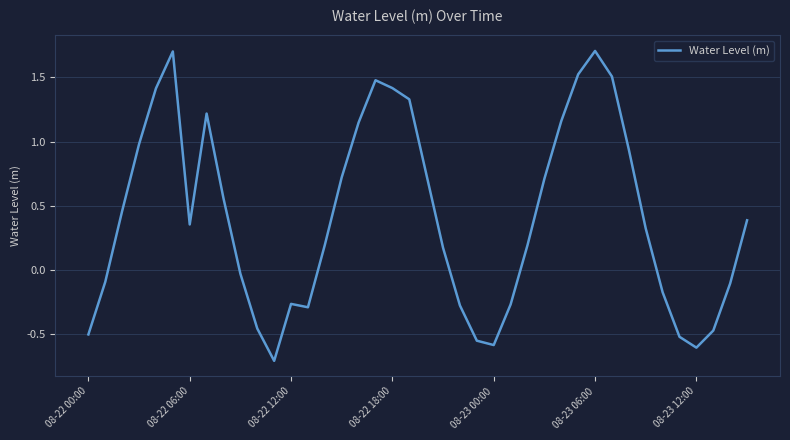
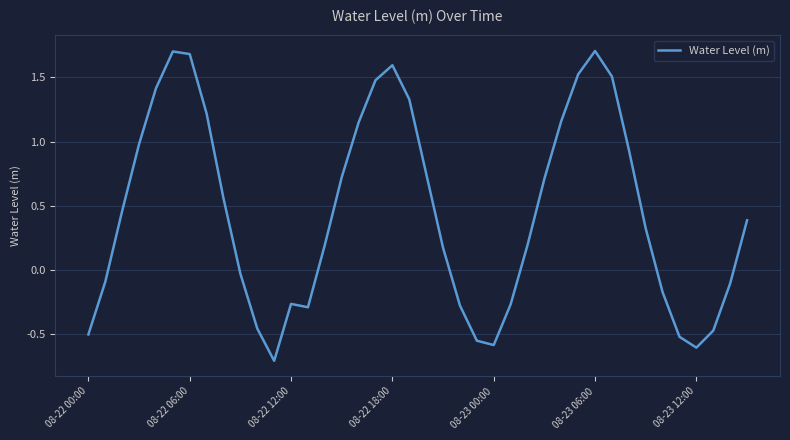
08-22 06:00: 0.35 -> 1.68
08-22 18:00: 1.42 -> 1.60
